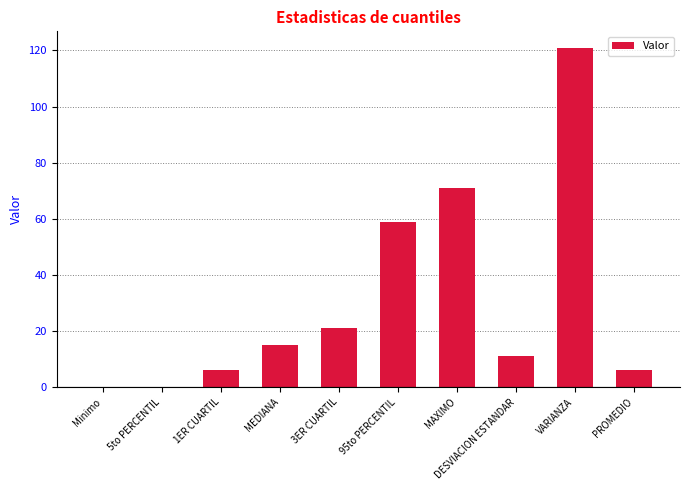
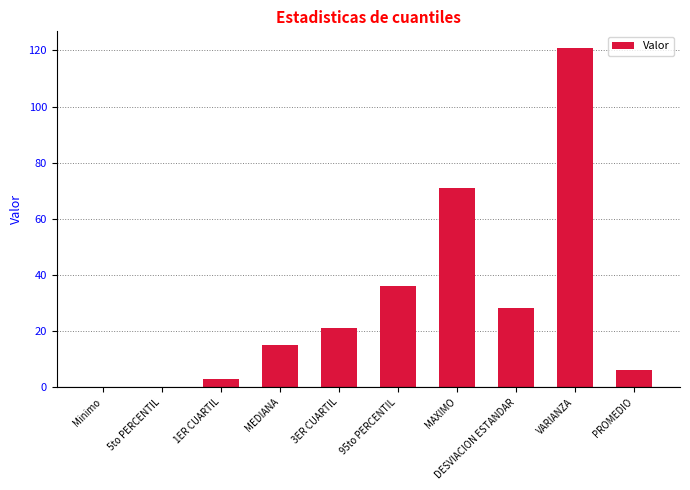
1ER CUARTIL: 6 -> 3
95to PERCENTIL: 59 -> 36
DESVIACION ESTANDAR: 11 -> 28
